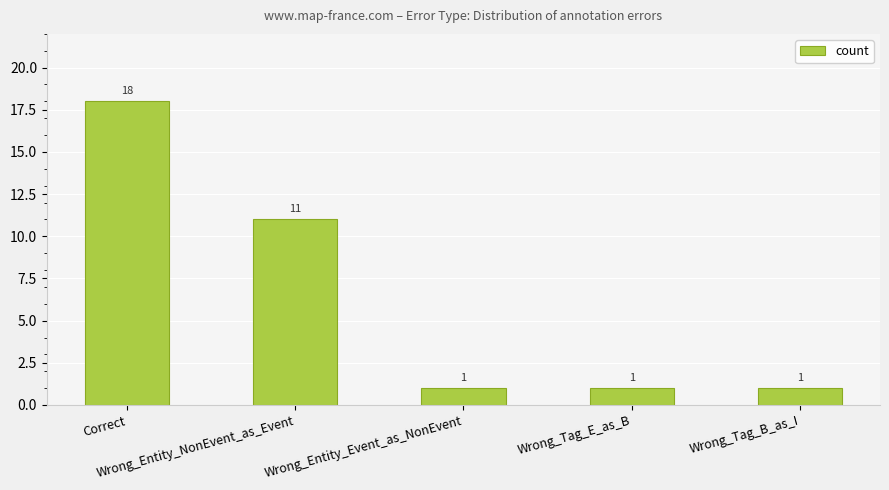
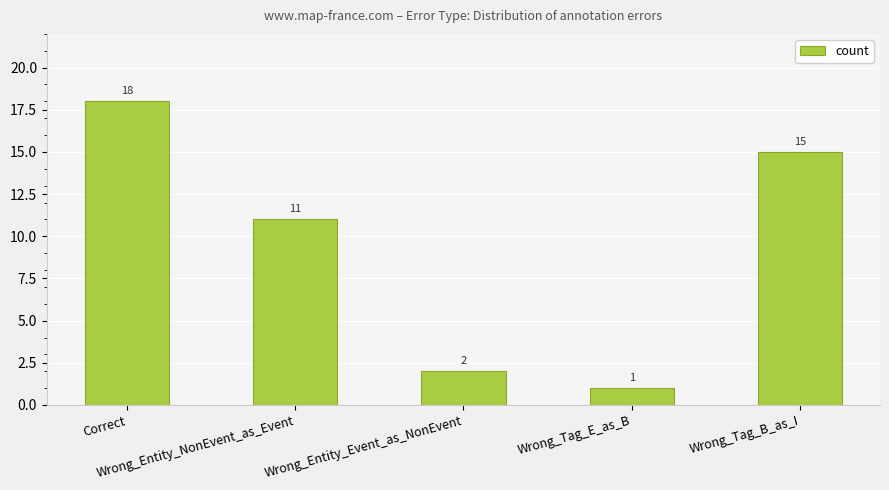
Wrong_Entity_Event_as_NonEvent: 1 -> 2
Wrong_Tag_B_as_I: 1 -> 15
